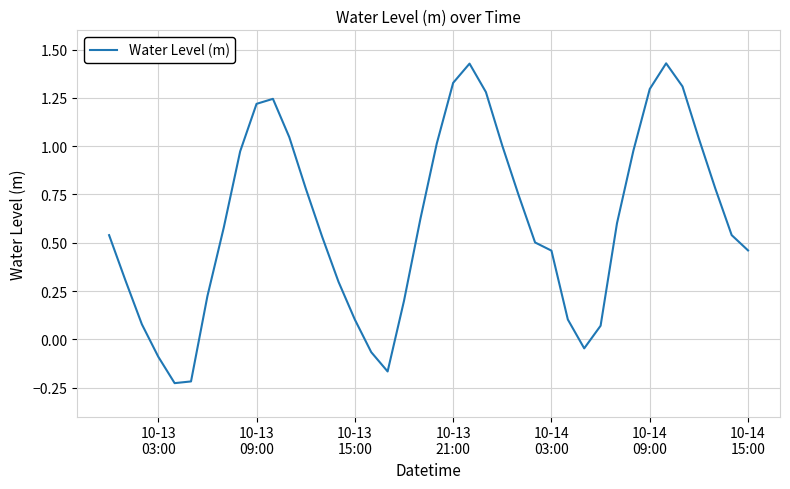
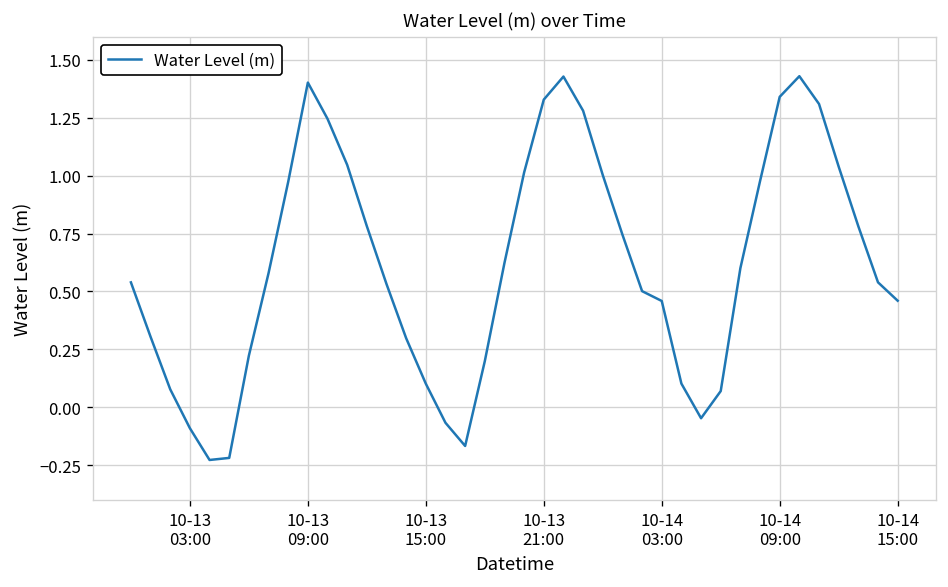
10-13 09:00: 1.22 -> 1.40
10-14 09:00: 1.30 -> 1.34
